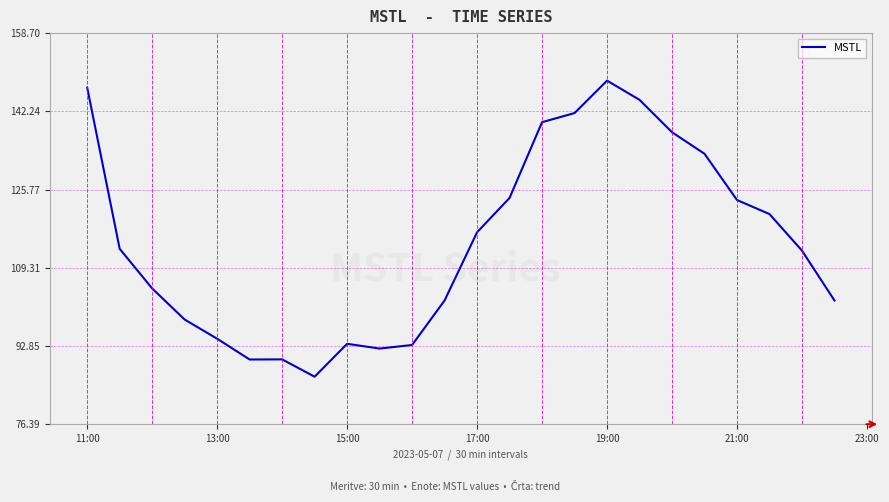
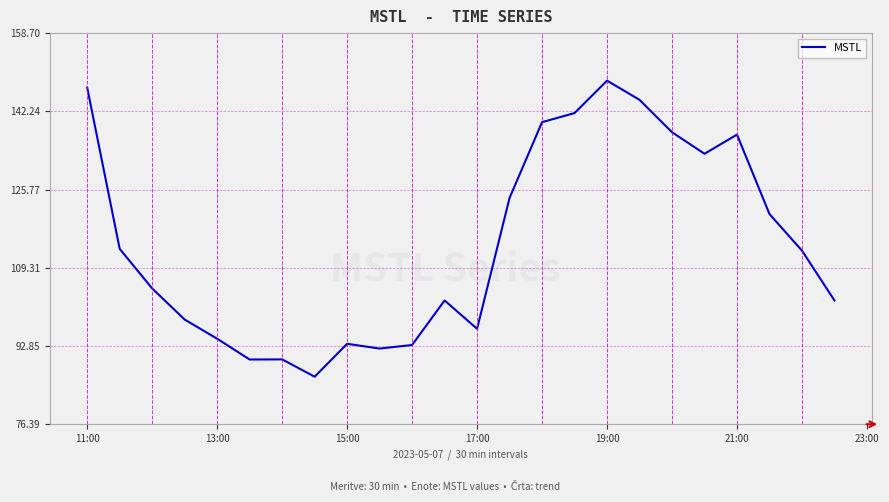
17:00: 117 -> 96
21:00: 124 -> 137
